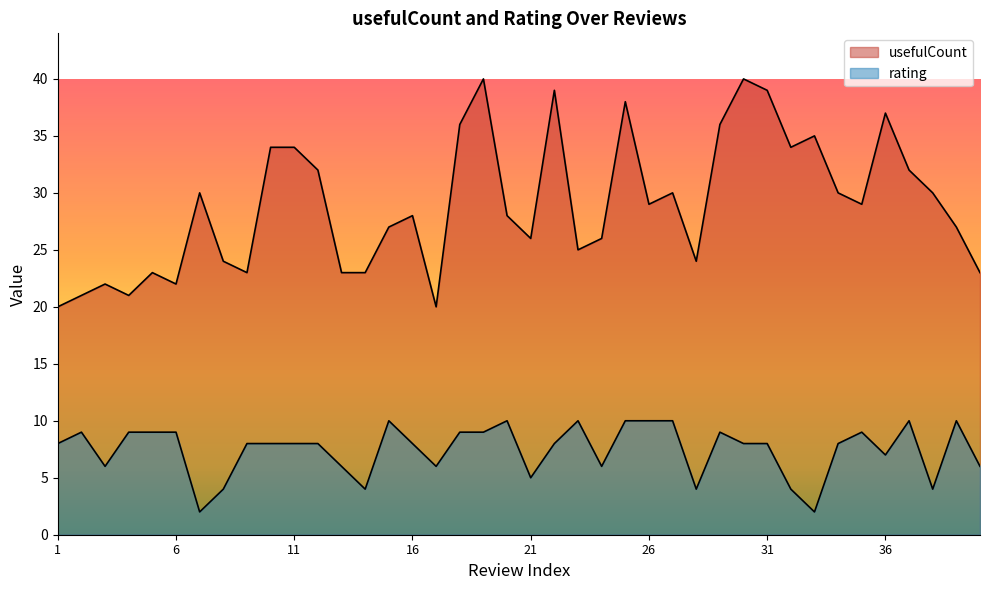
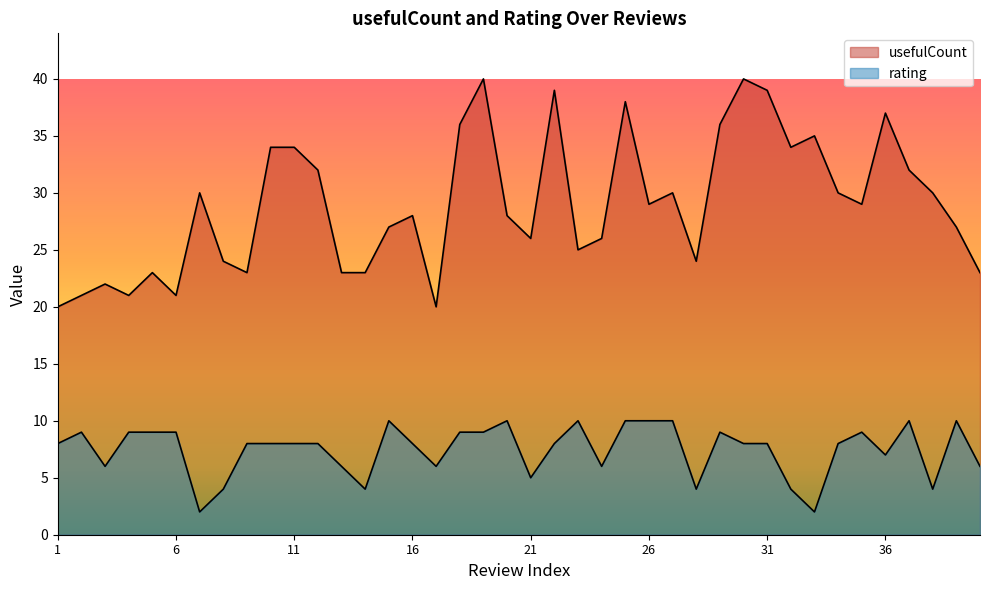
usefulCount, 6: 22 -> 21
